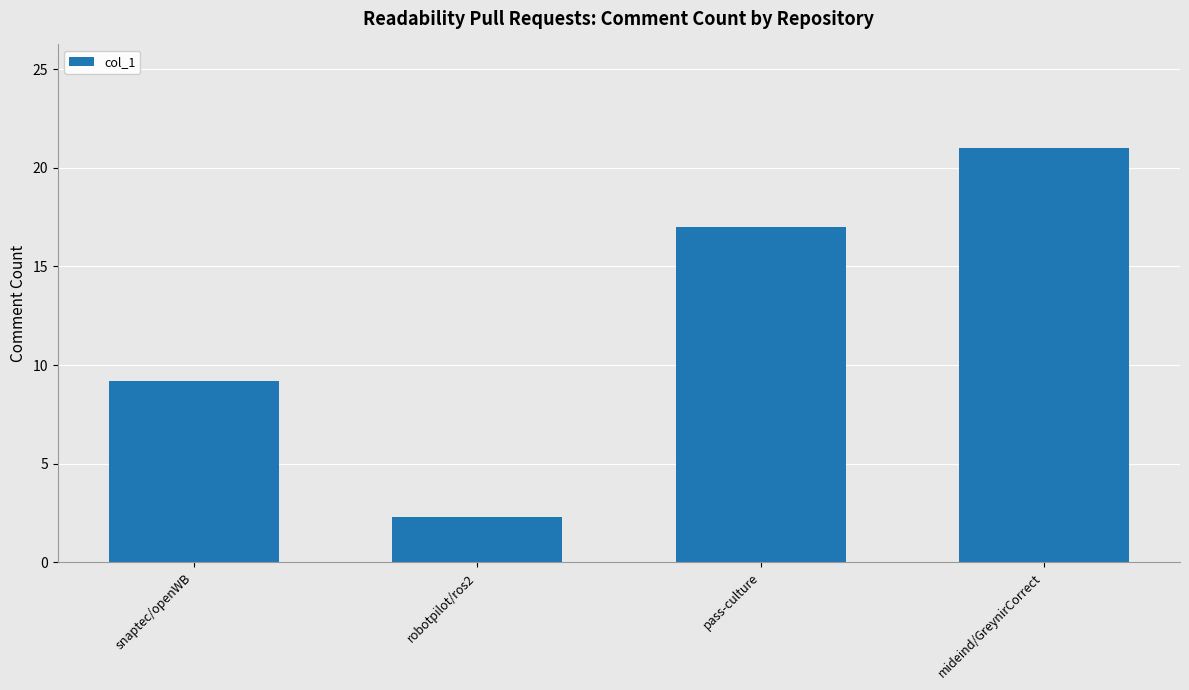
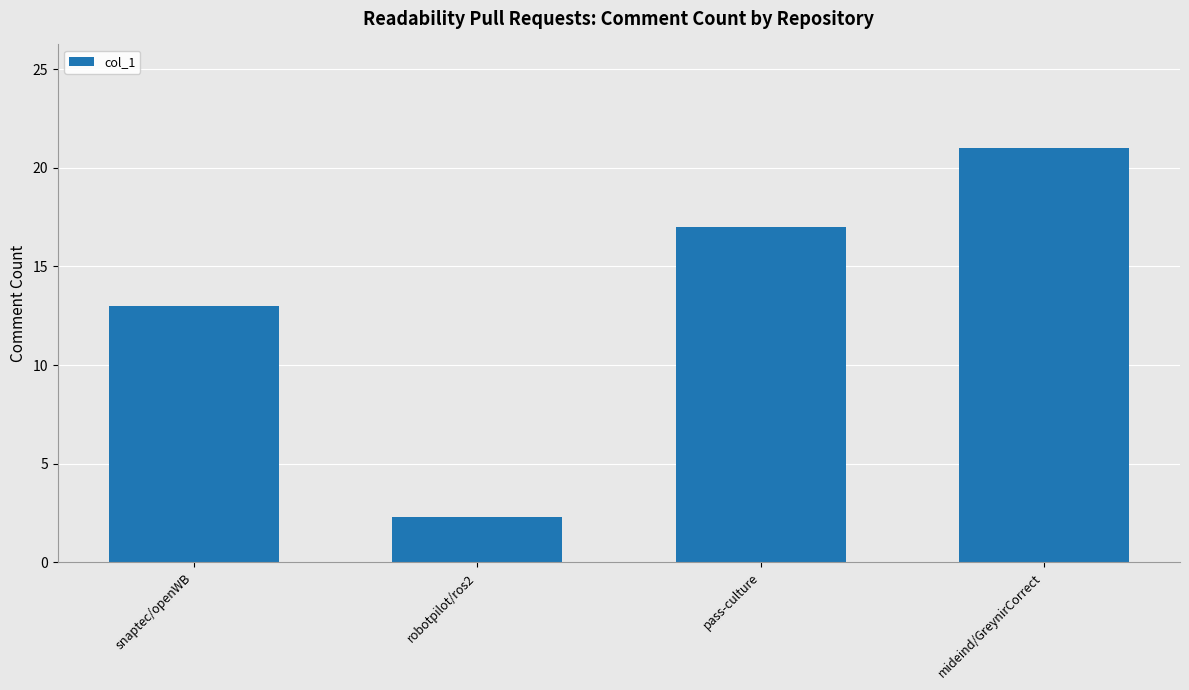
snaptec/openWB: 9.2 -> 13.0
